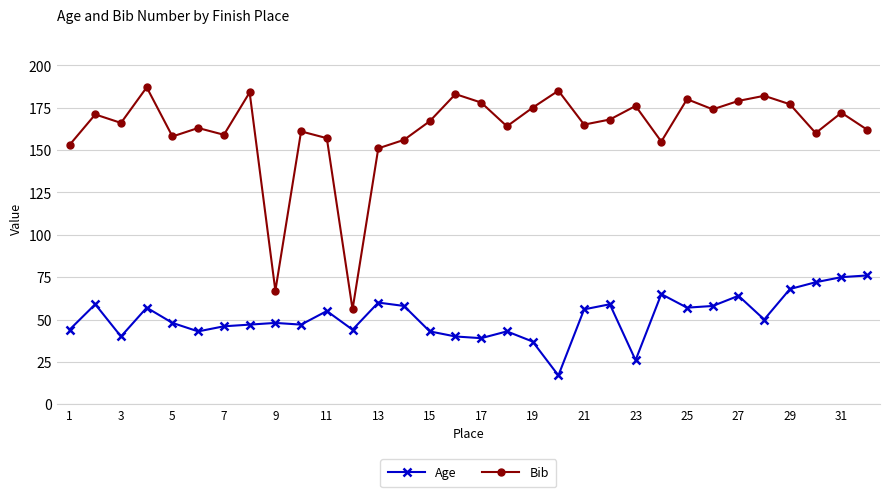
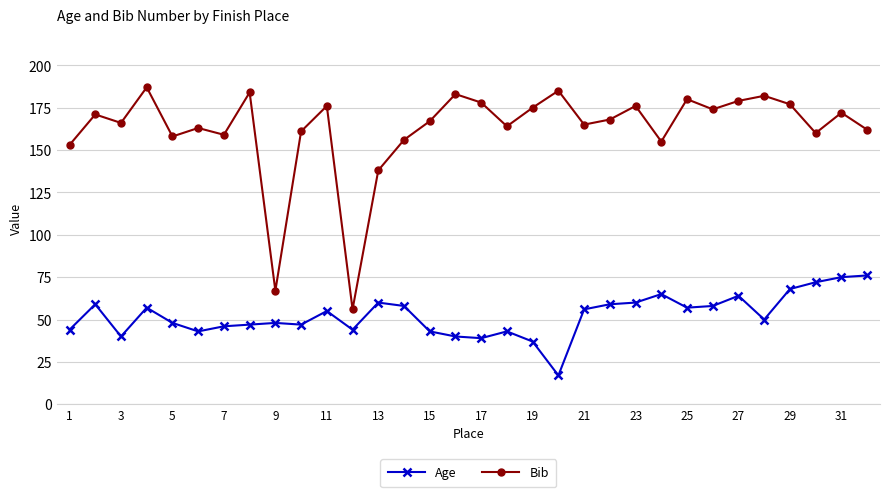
Bib, 11: 157 -> 176
Bib, 13: 151 -> 138
Age, 23: 26 -> 60
